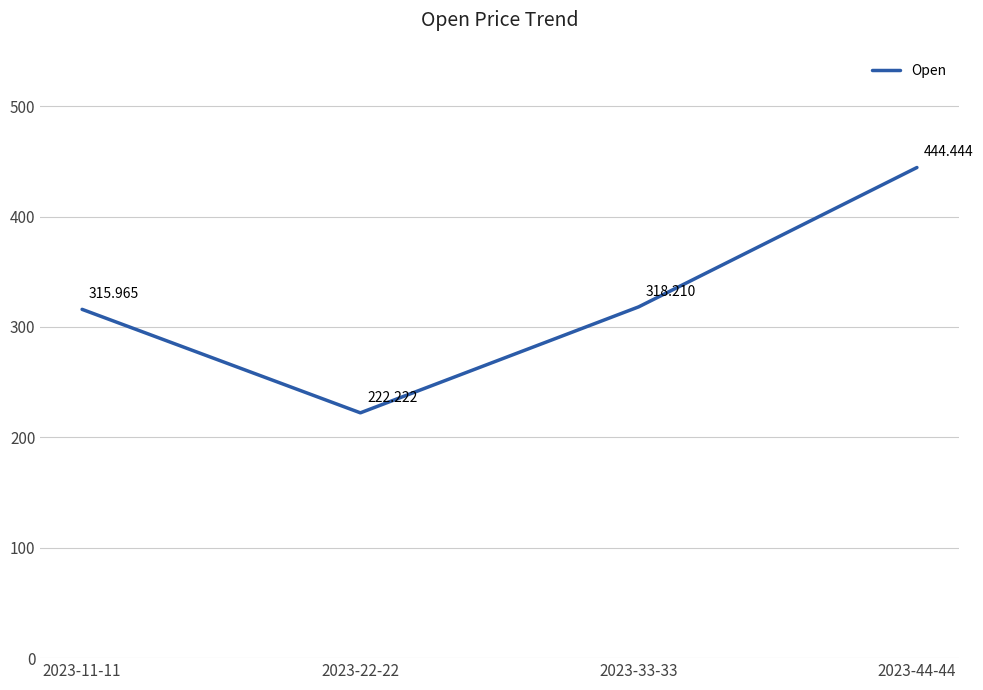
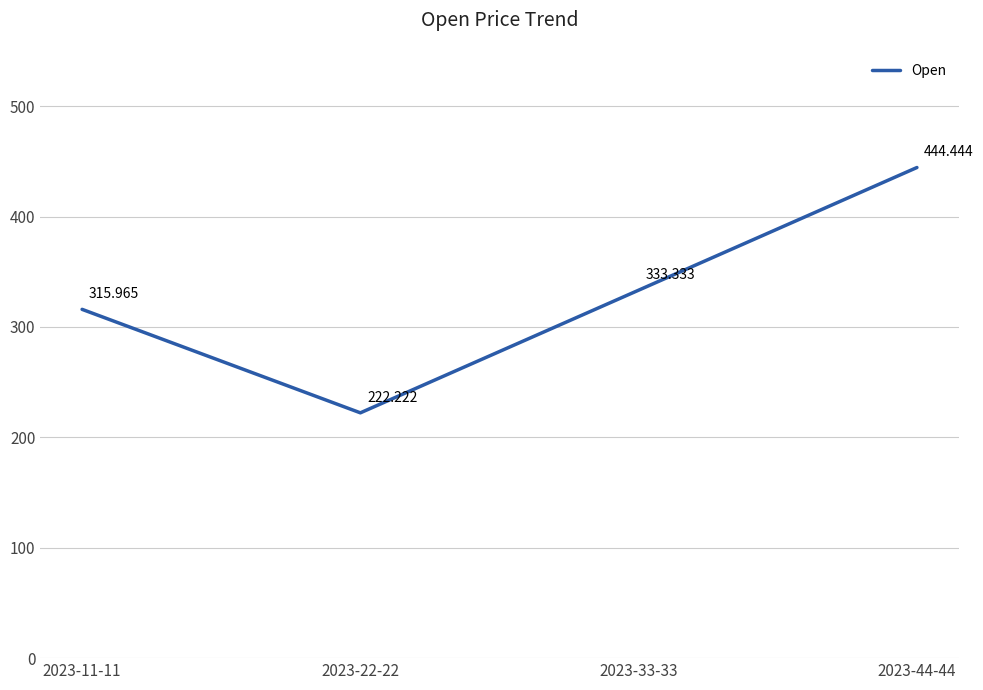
2023-33-33: 318.210 -> 333.333
